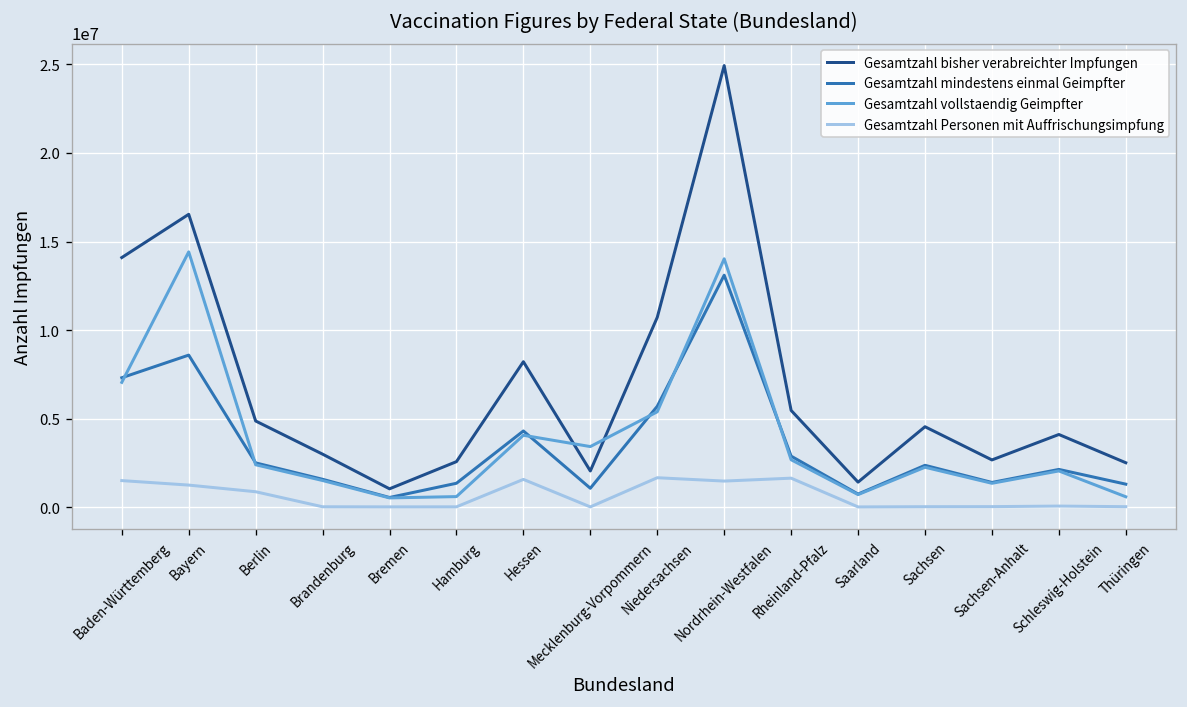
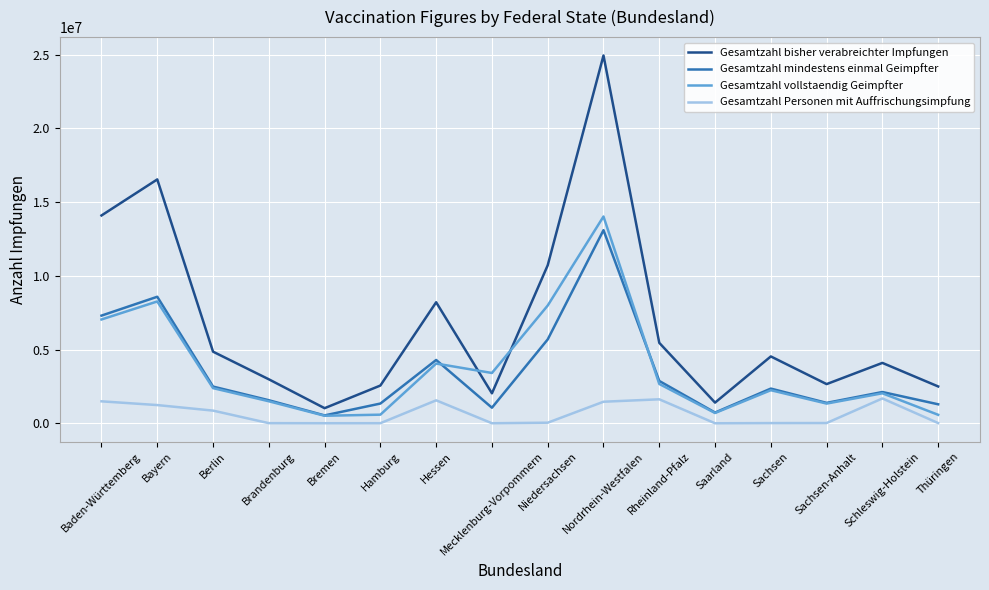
Gesamtzahl vollstaendig Geimpfter, Bayern: 14400000 -> 8300000
Gesamtzahl vollstaendig Geimpfter, Niedersachsen: 5400000 -> 8000000
Gesamtzahl Personen mit Auffrischungsimpfung, Niedersachsen: 1700000 -> 0
Gesamtzahl Personen mit Auffrischungsimpfung, Schleswig-Holstein: 100000 -> 1700000
